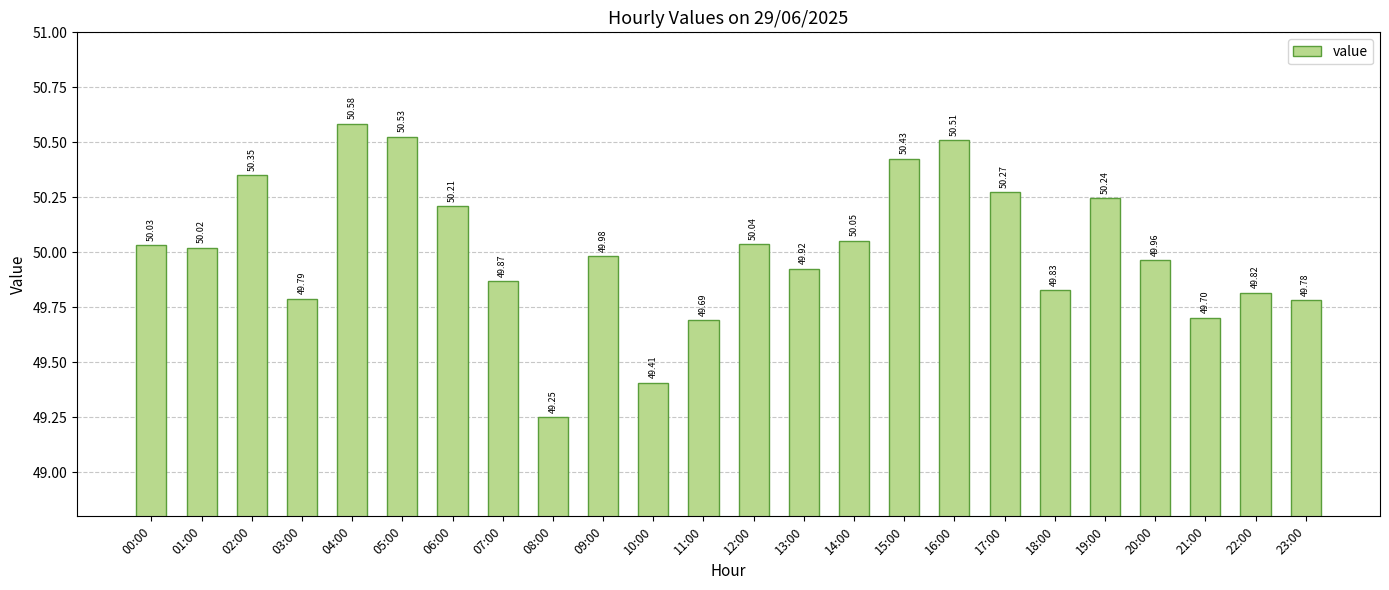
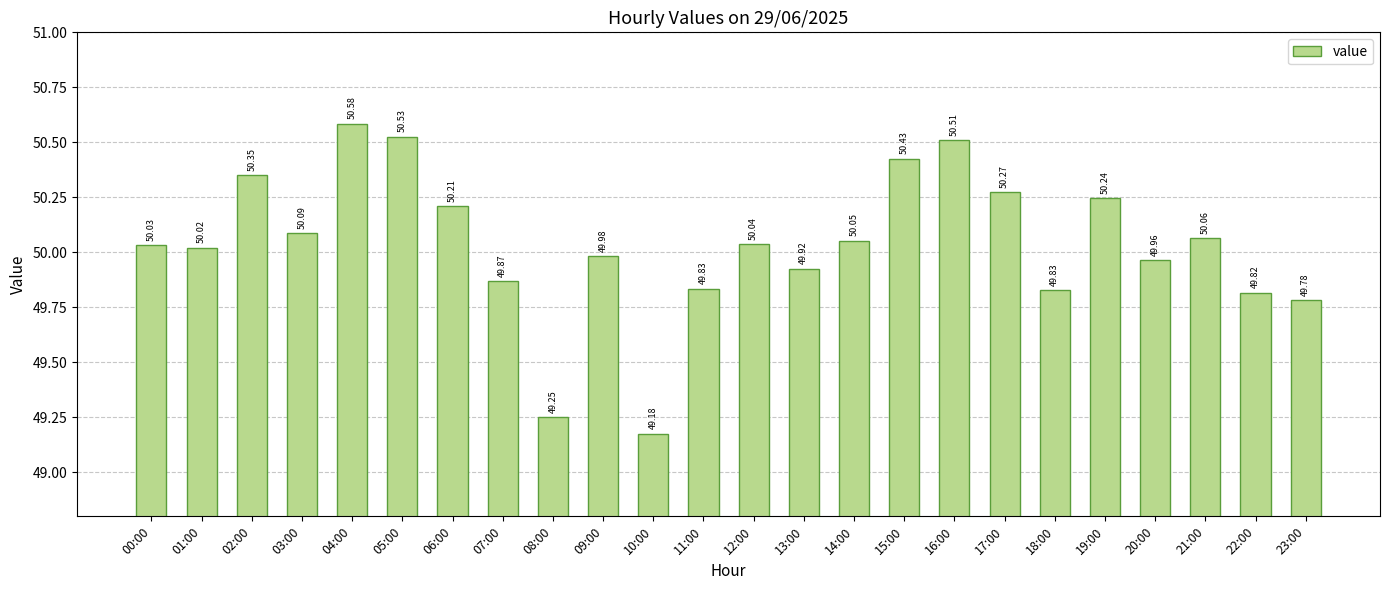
03:00: 49.79 -> 50.09
10:00: 49.41 -> 49.18
11:00: 49.69 -> 49.83
21:00: 49.70 -> 50.06
